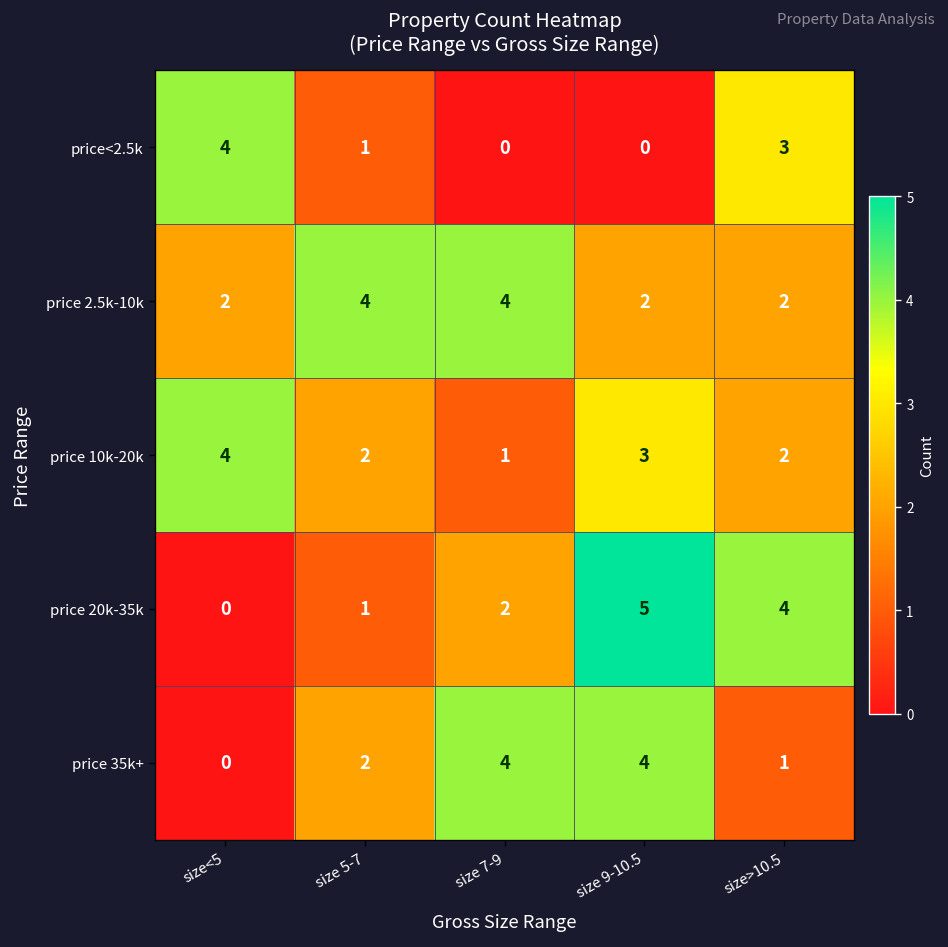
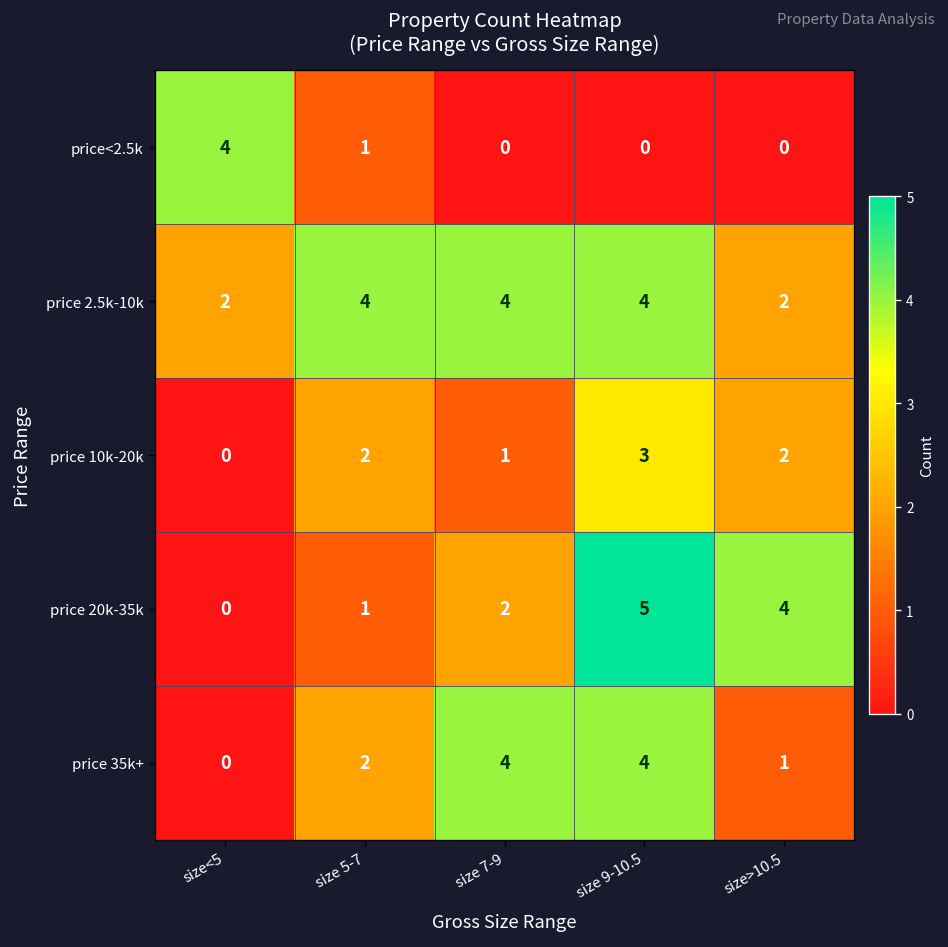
price<2.5k, size>10.5: 3 -> 0
price 2.5k-10k, size 9-10.5: 2 -> 4
price 10k-20k, size<5: 4 -> 0
